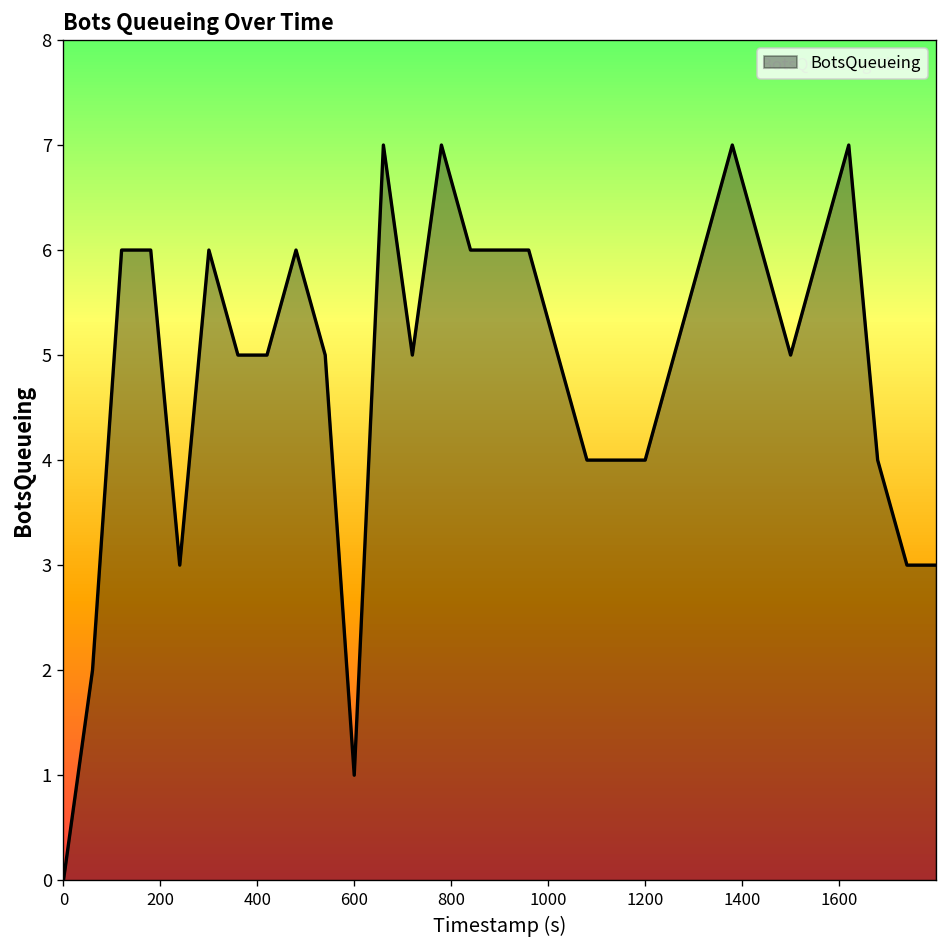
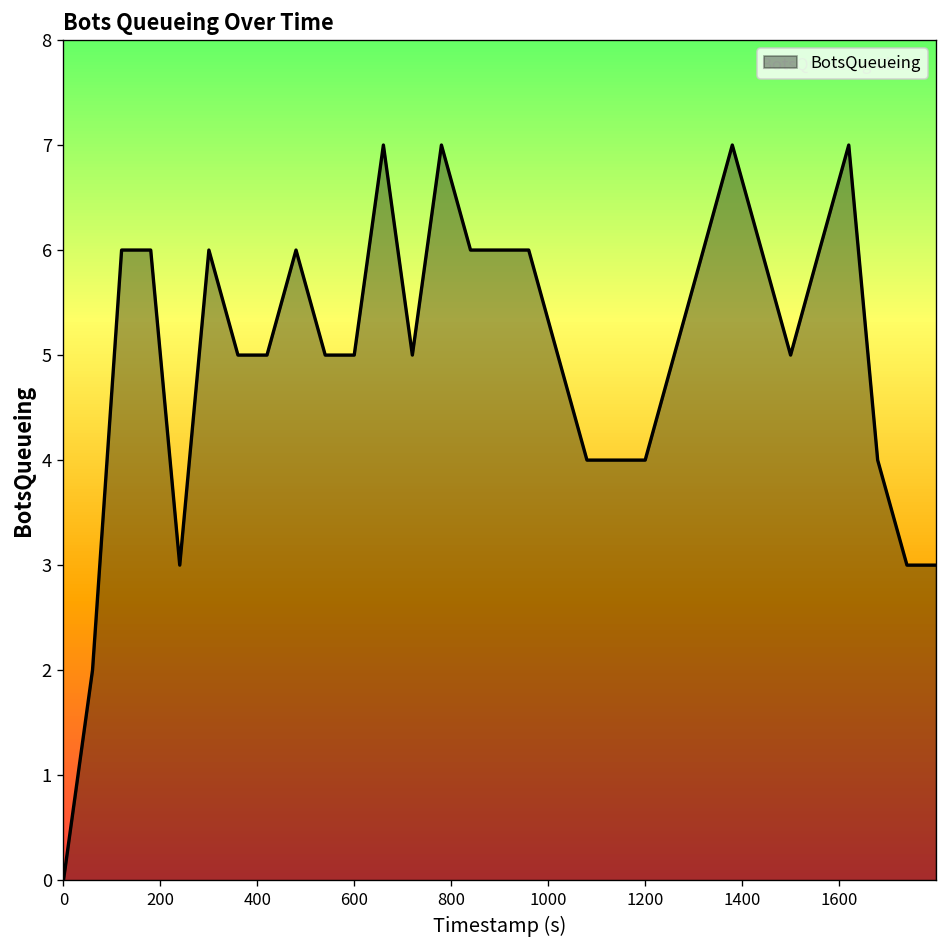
600: 1 -> 5
